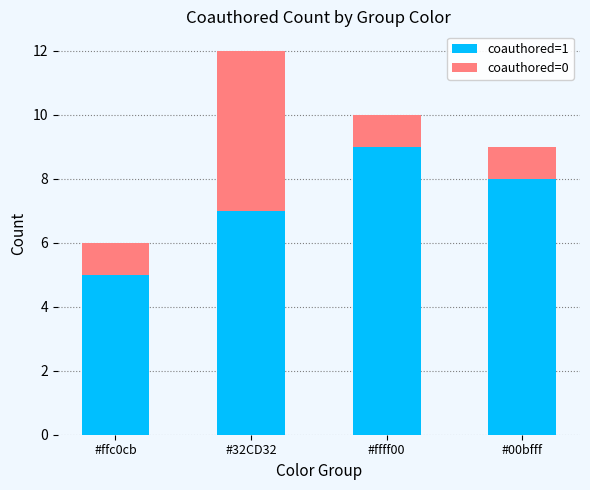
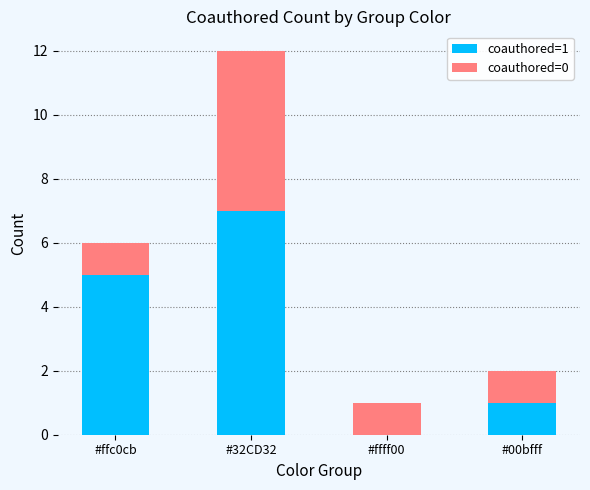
coauthored=1, #ffff00: 9 -> 0
coauthored=1, #00bfff: 8 -> 1
